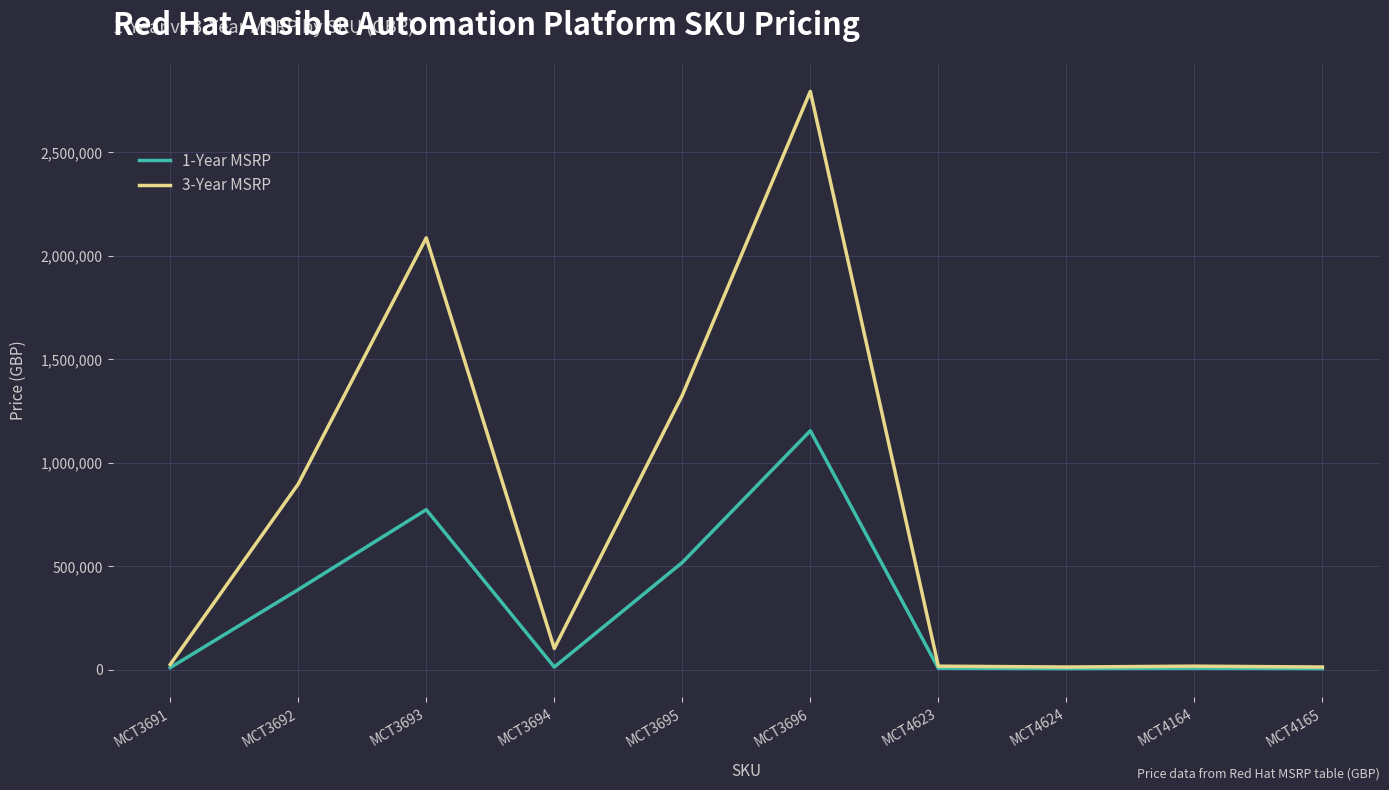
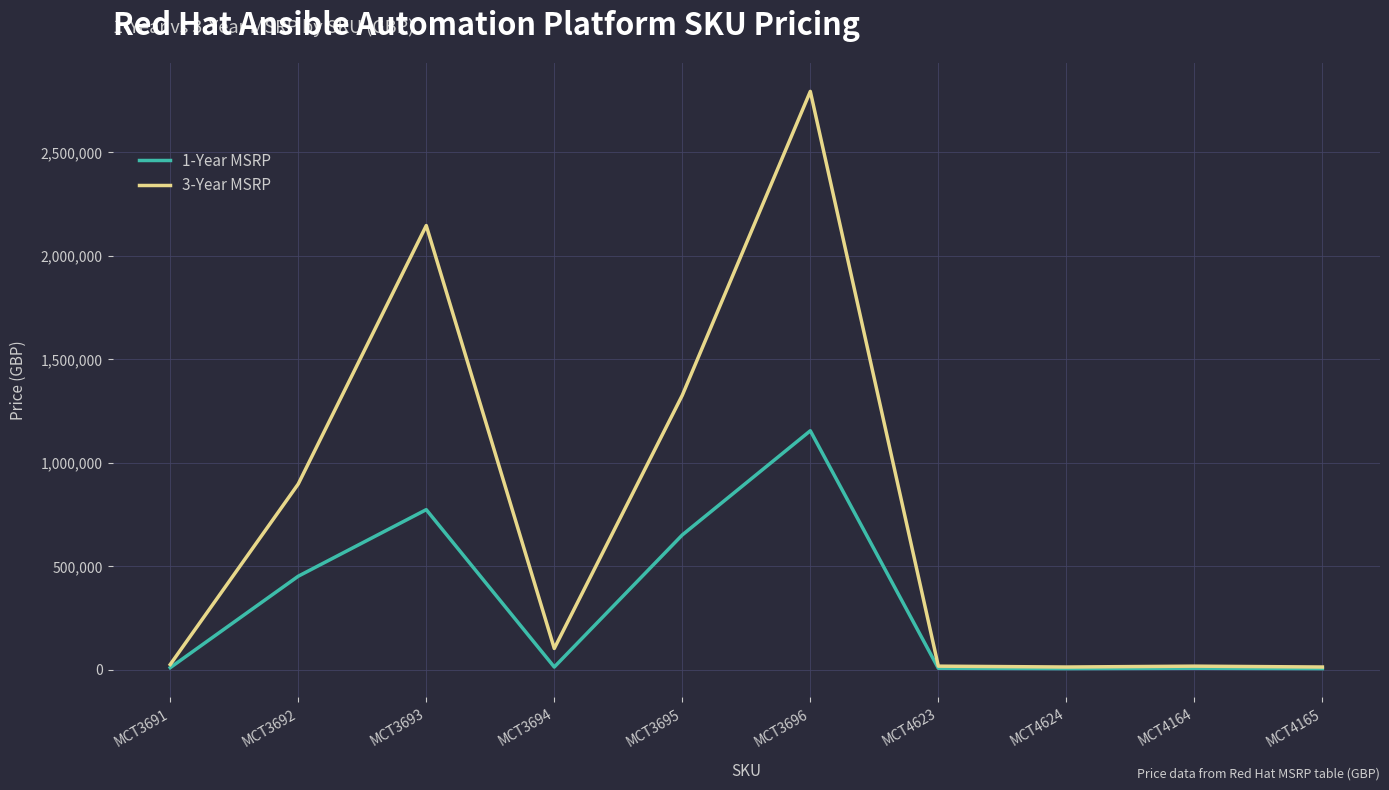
1-Year MSRP, MCT3692: 390,000 -> 450,000
3-Year MSRP, MCT3693: 2,090,000 -> 2,150,000
1-Year MSRP, MCT3695: 520,000 -> 650,000
